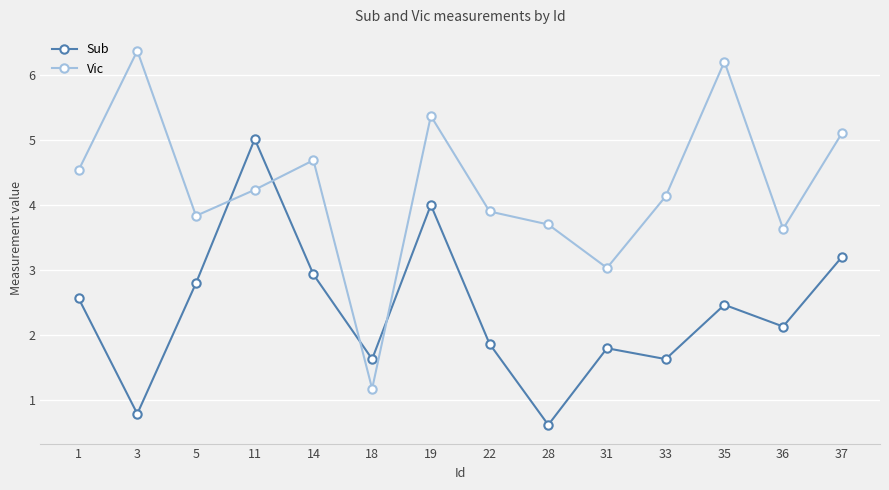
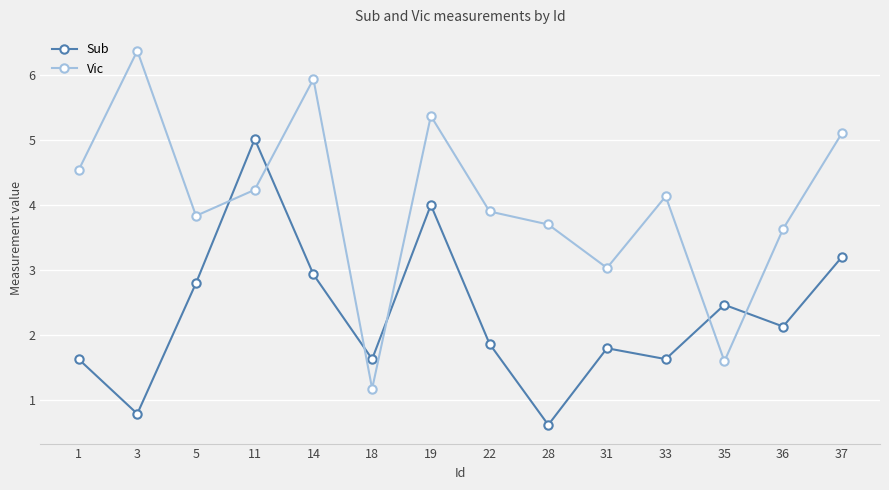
Sub, 1: 2.6 -> 1.6
Vic, 14: 4.7 -> 5.9
Vic, 35: 6.2 -> 1.6
